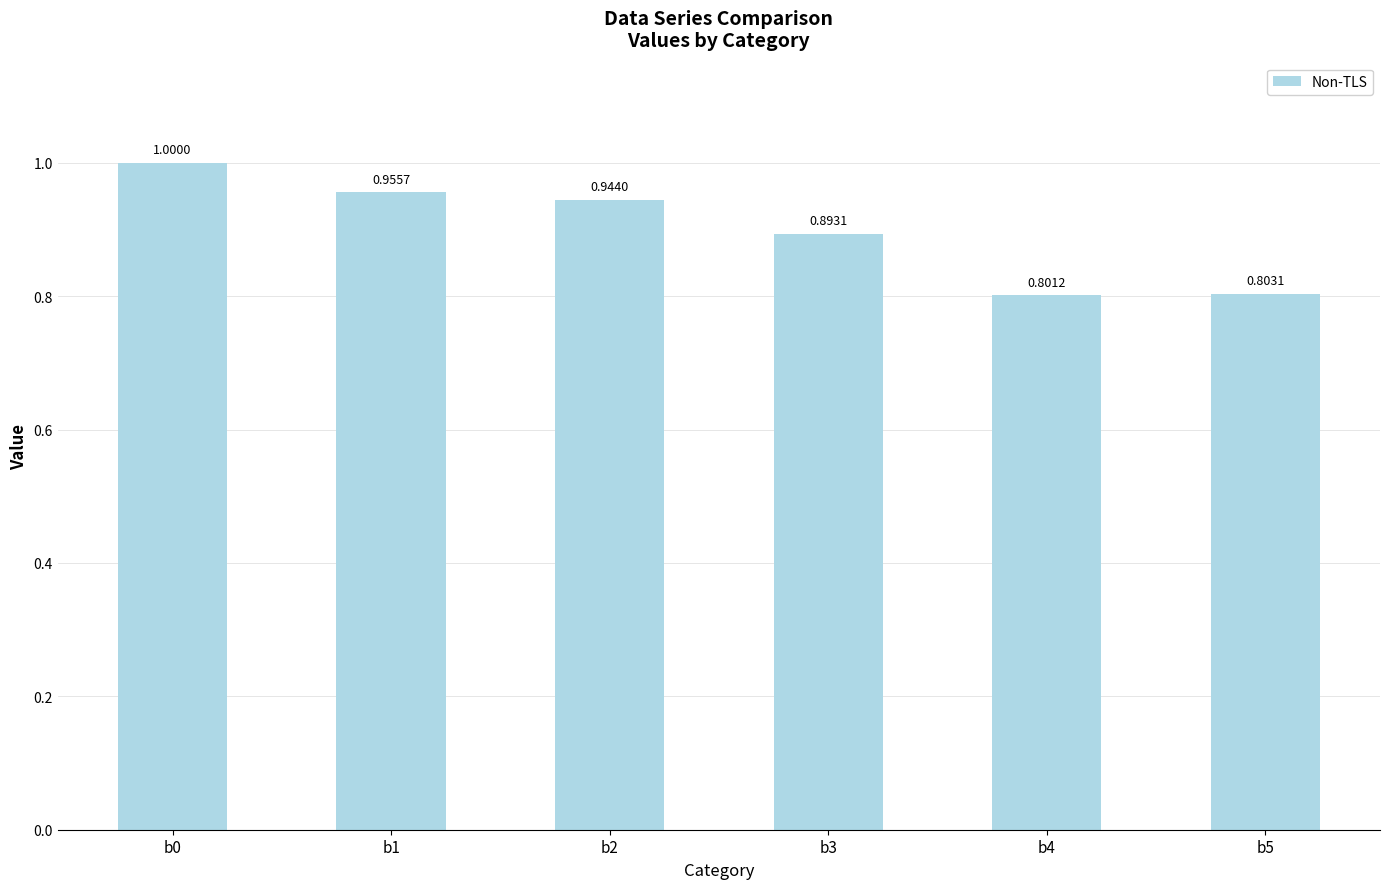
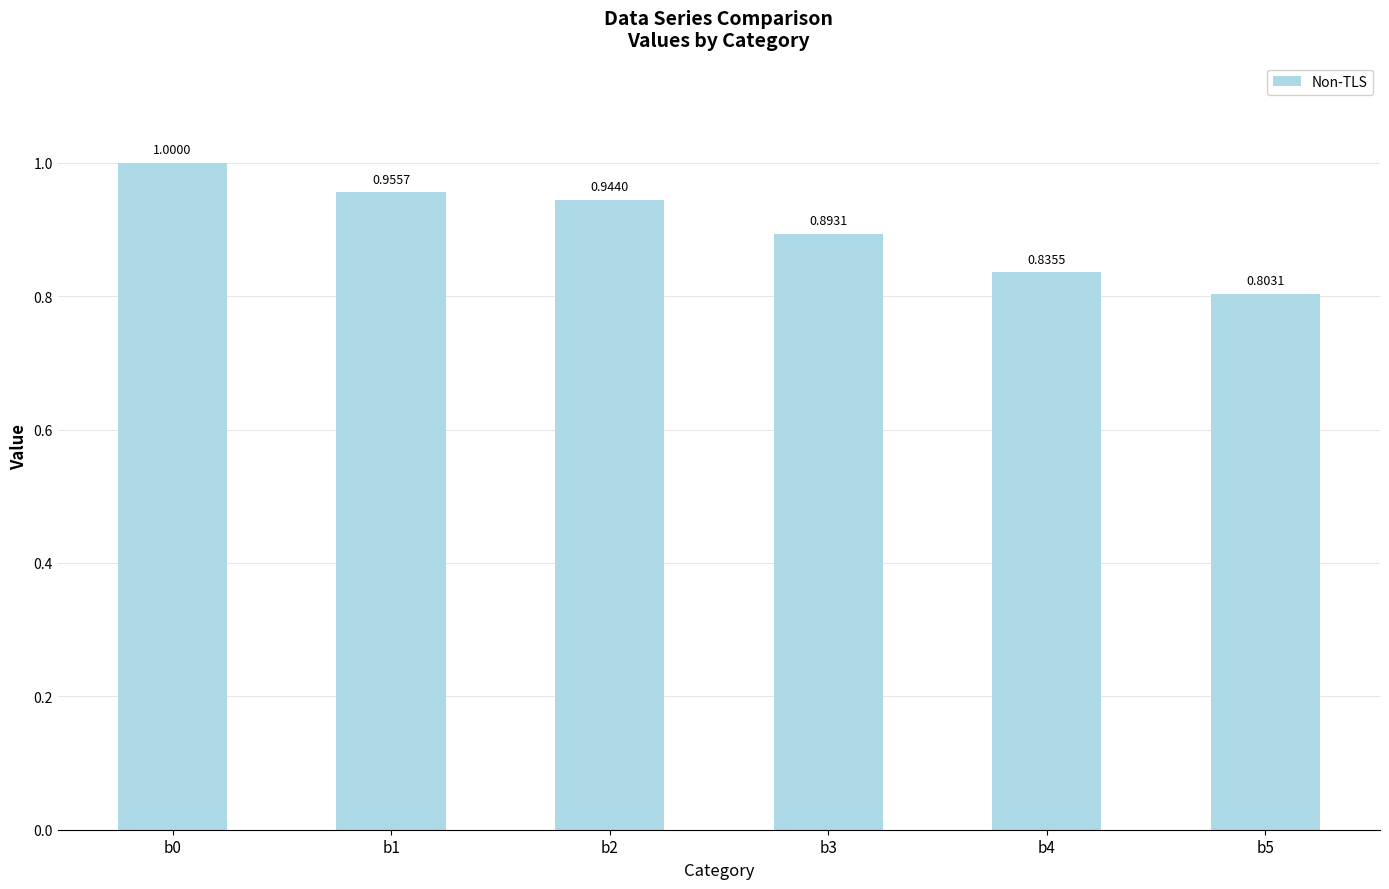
b4: 0.8012 -> 0.8355
